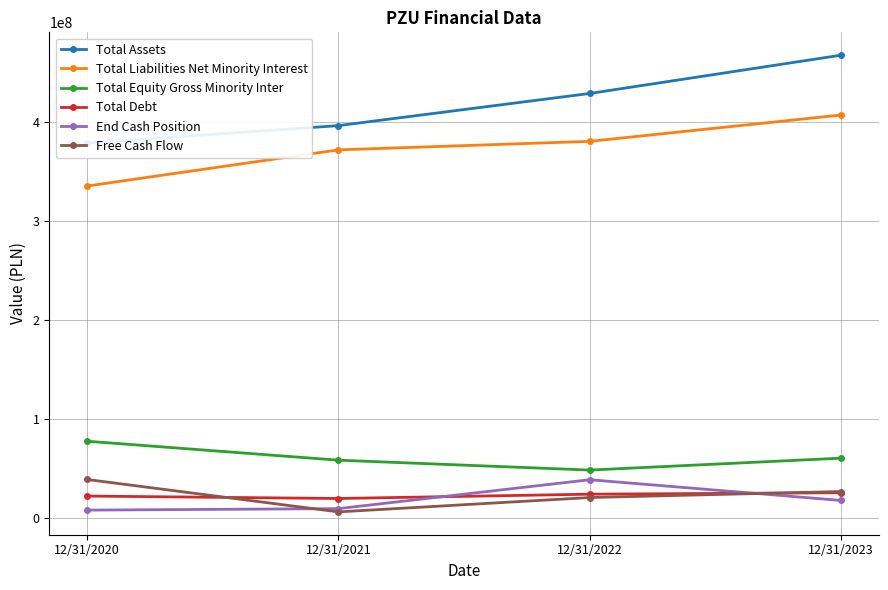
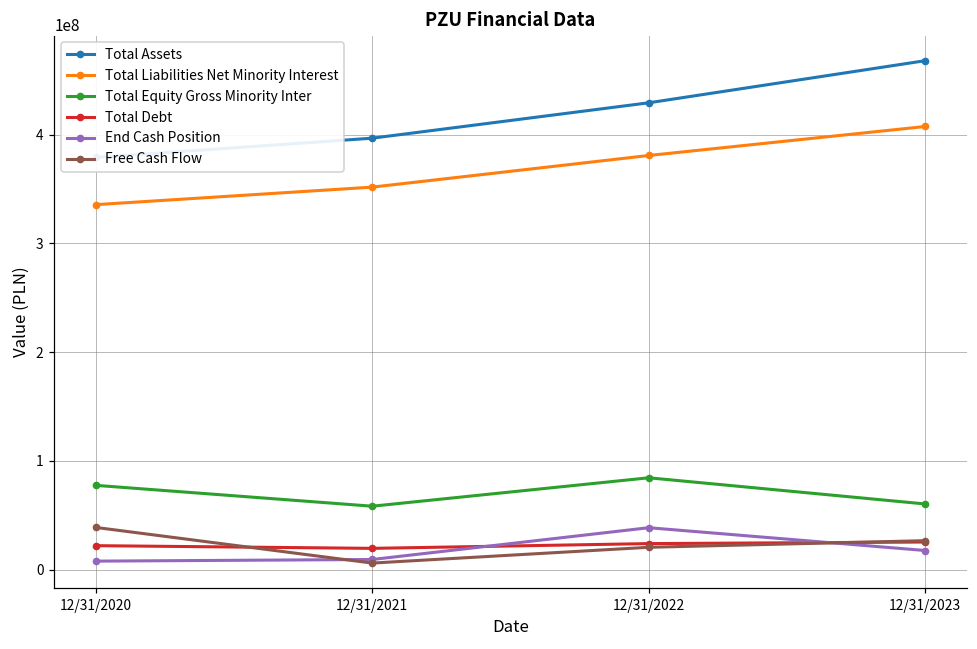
Total Liabilities Net Minority Interest, 12/31/2021: 370000000 -> 350000000
Total Equity Gross Minority Inter, 12/31/2022: 50000000 -> 80000000
